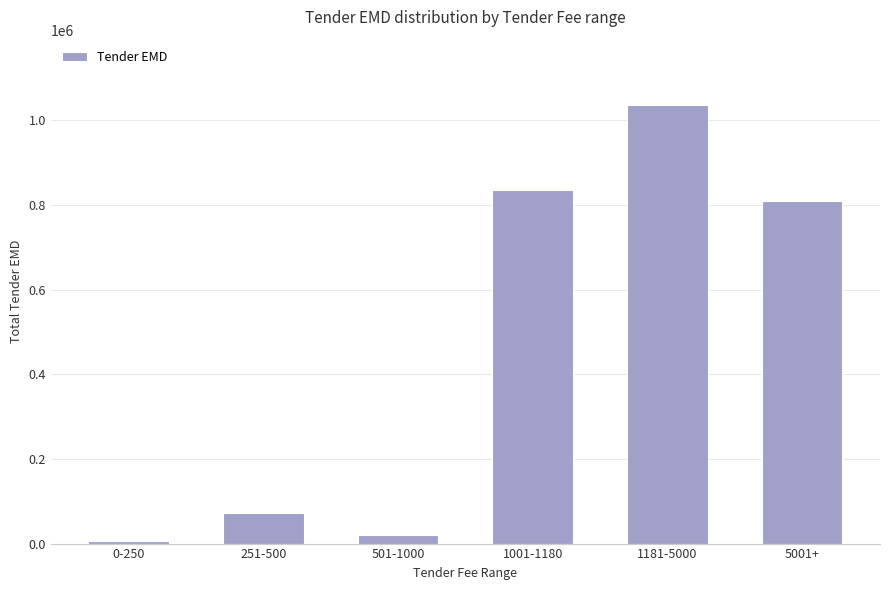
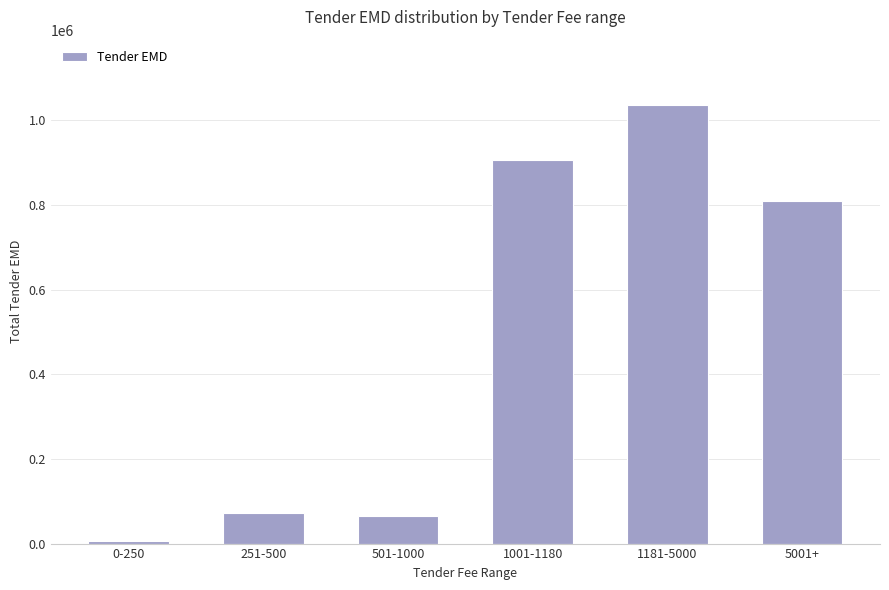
501-1000: 20000 -> 60000
1001-1180: 830000 -> 910000
